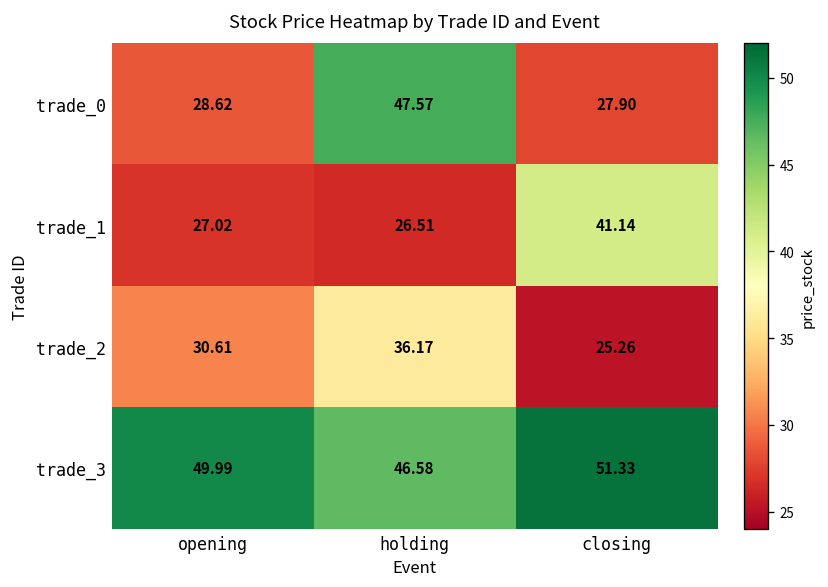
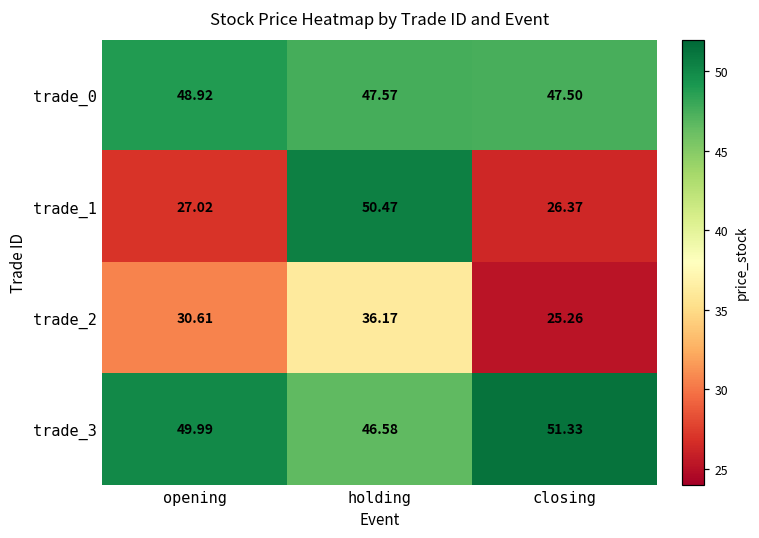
trade_0, opening: 28.62 -> 48.92
trade_0, closing: 27.90 -> 47.50
trade_1, holding: 26.51 -> 50.47
trade_1, closing: 41.14 -> 26.37
